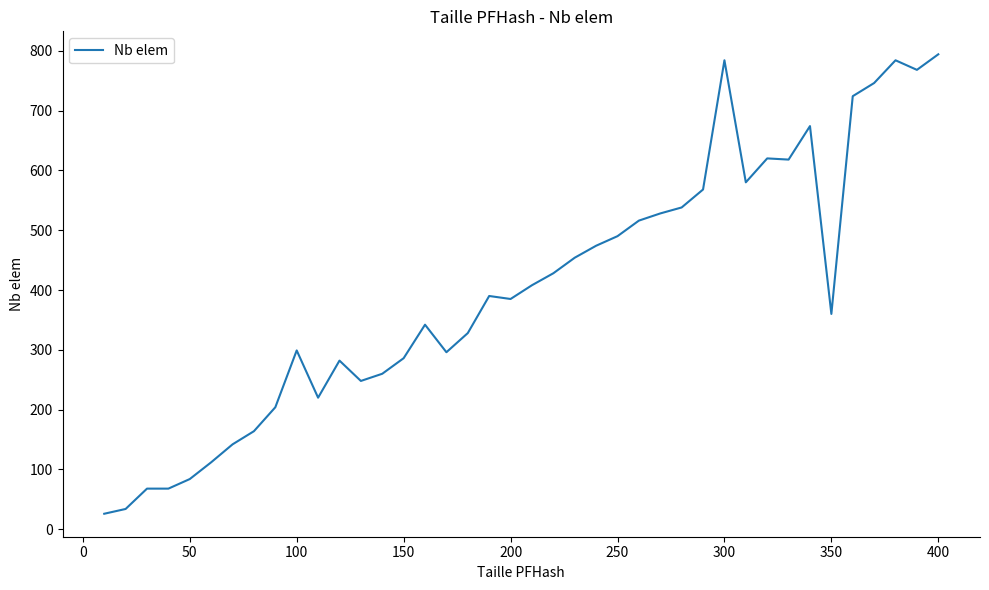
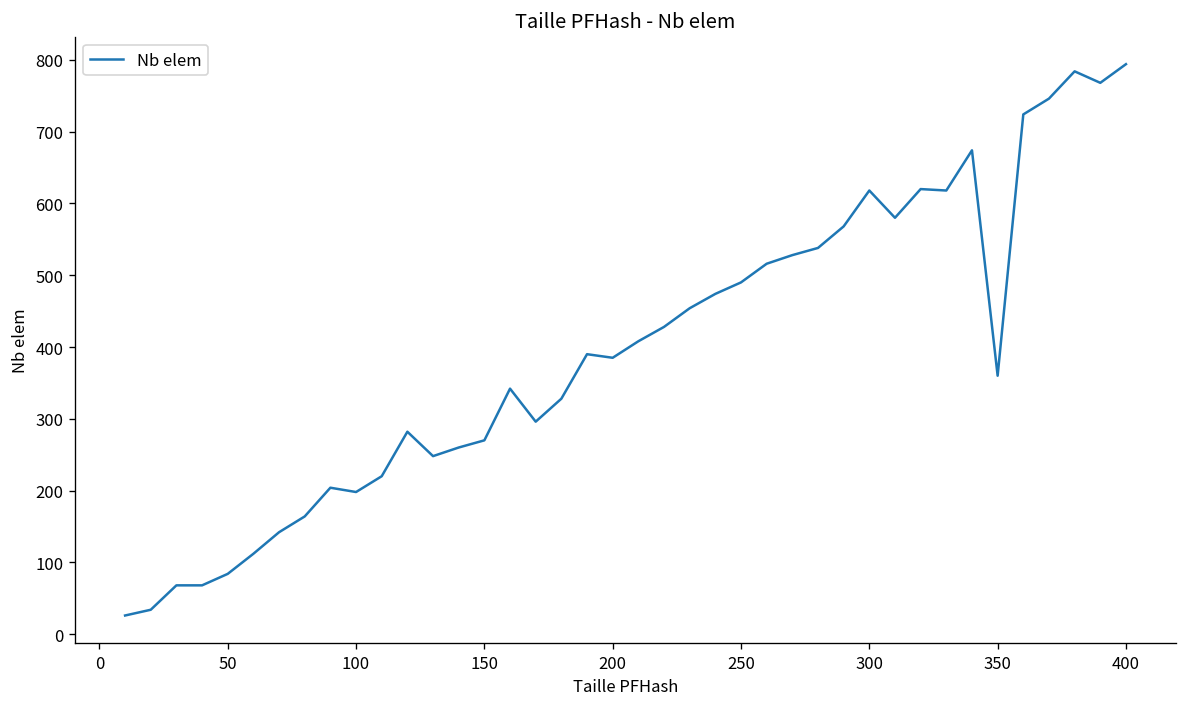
100: 300 -> 200
150: 290 -> 270
300: 780 -> 620
